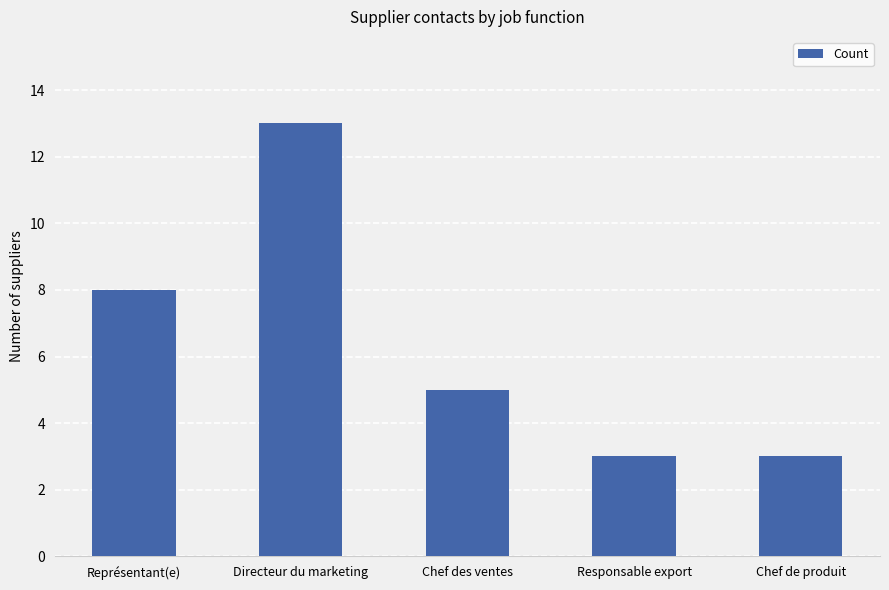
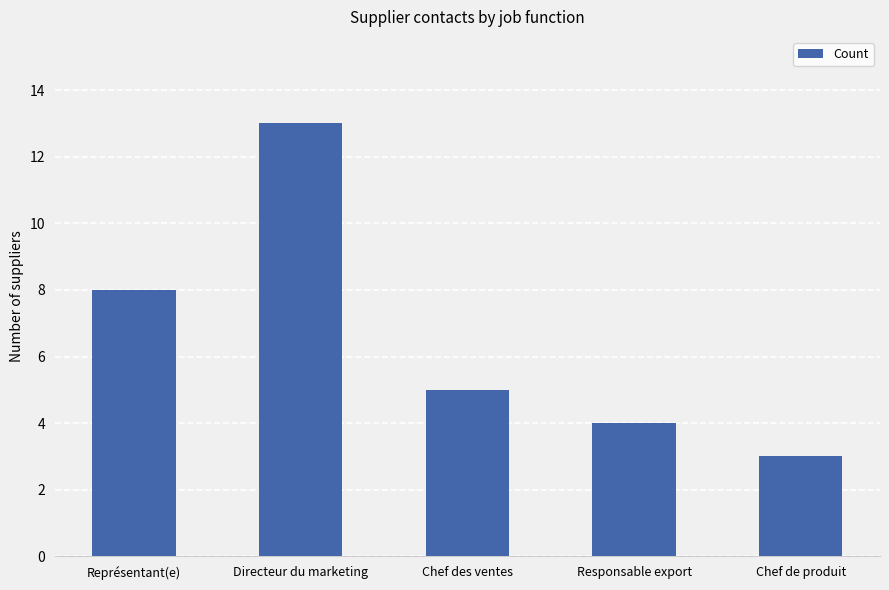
Responsable export: 3 -> 4
